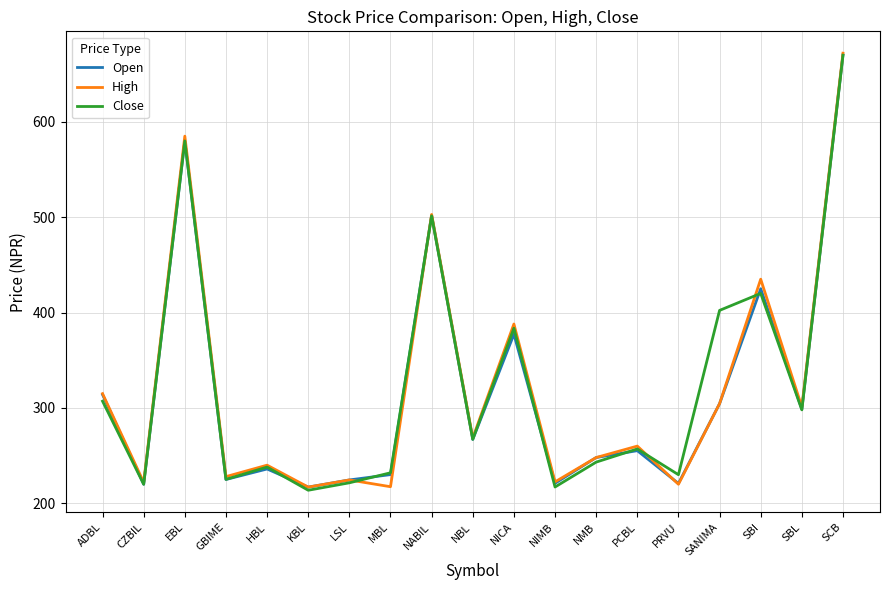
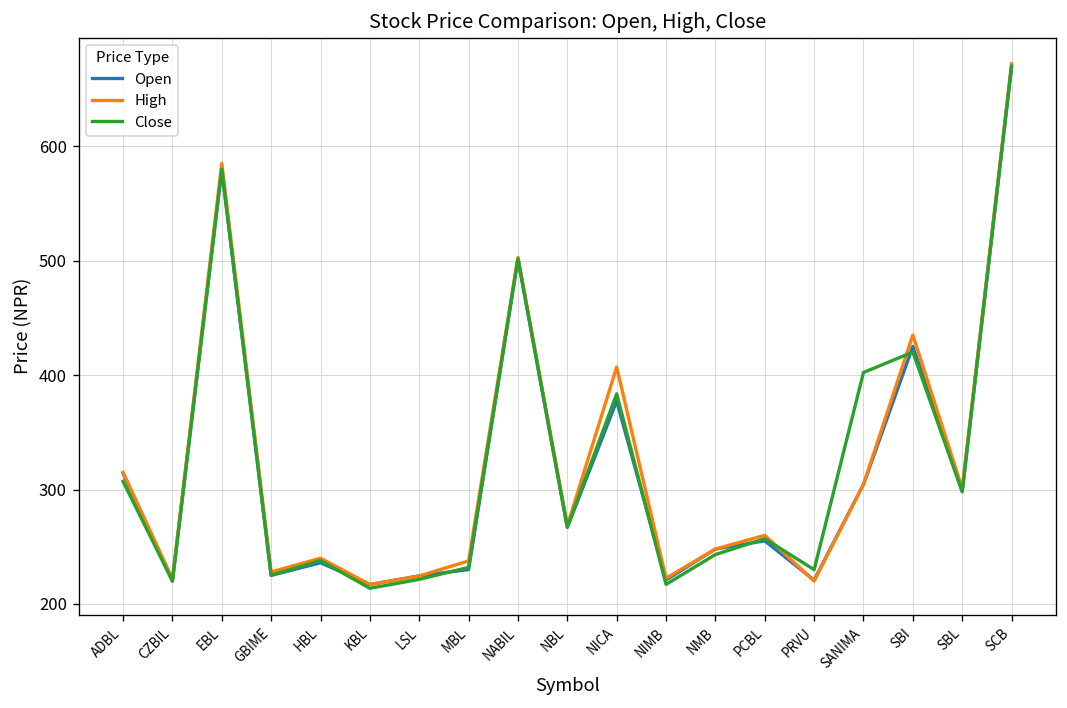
High, MBL: 220 -> 240
High, NICA: 390 -> 410
